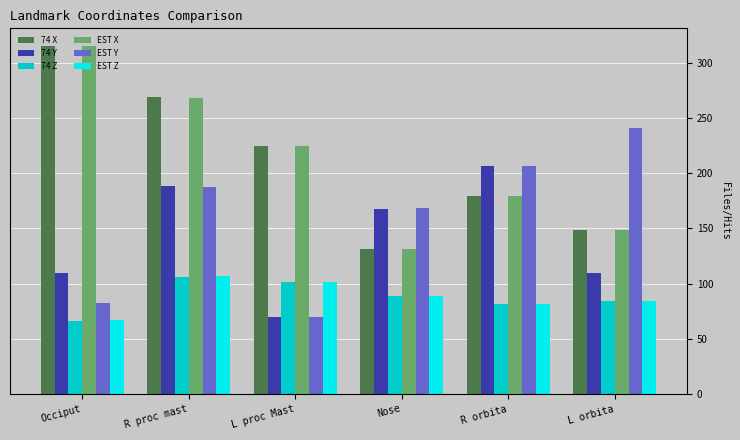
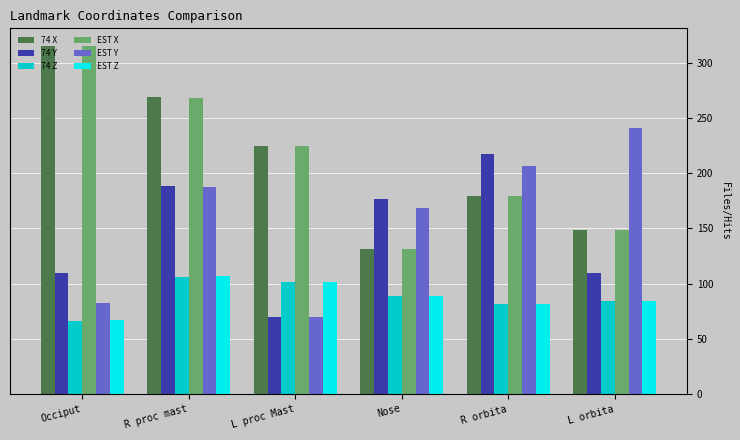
74 Y, Nose: 168 -> 177
74 Y, R orbita: 206 -> 218
